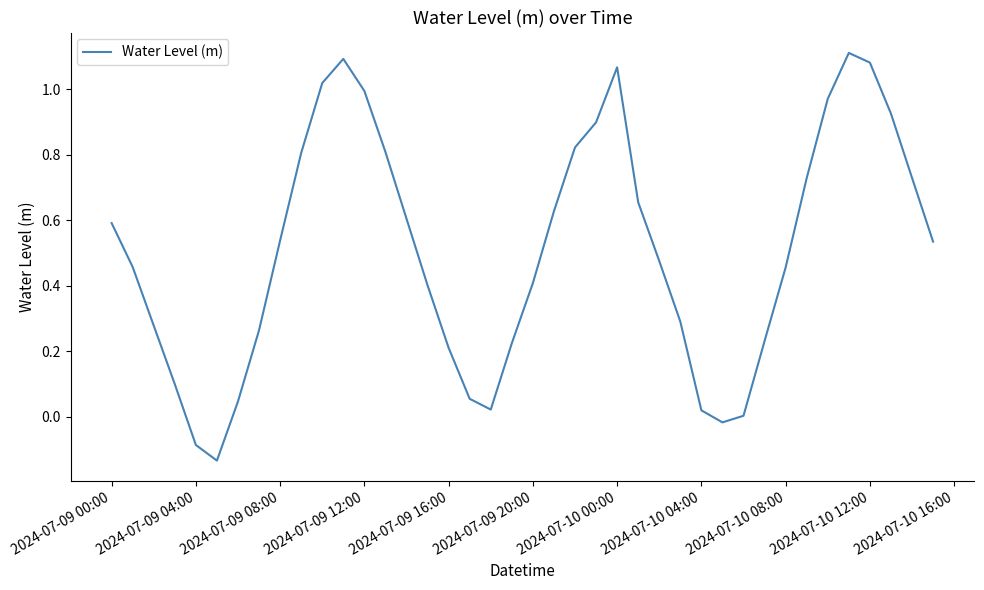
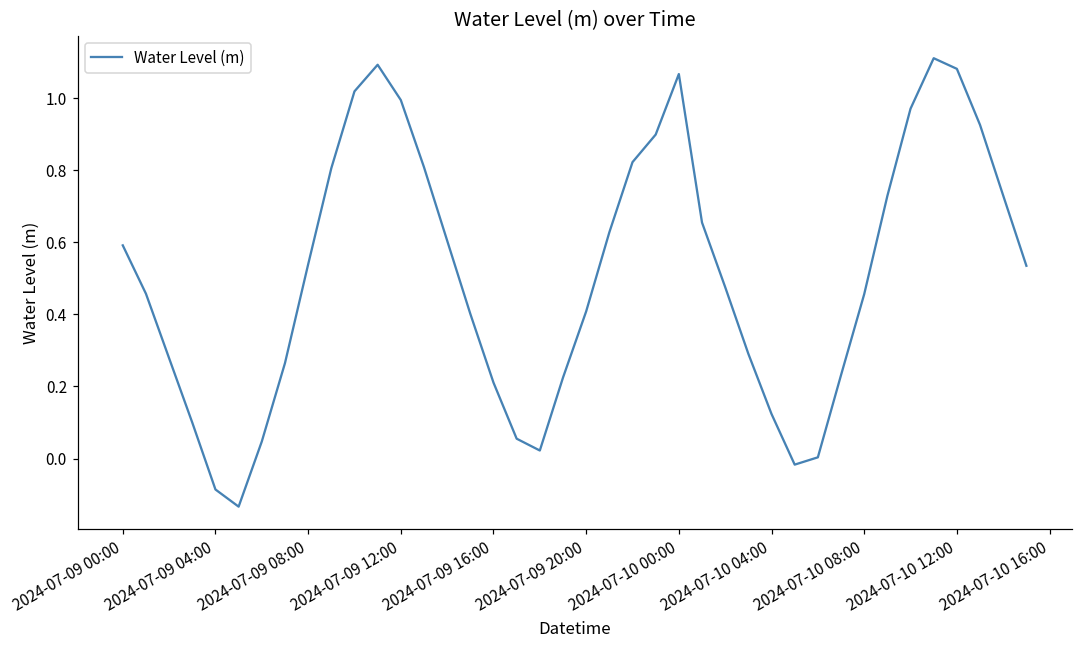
2024-07-10 04:00: 0.02 -> 0.12
